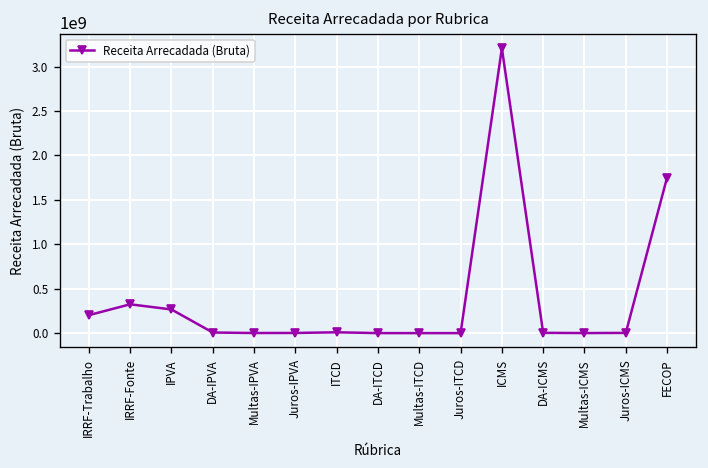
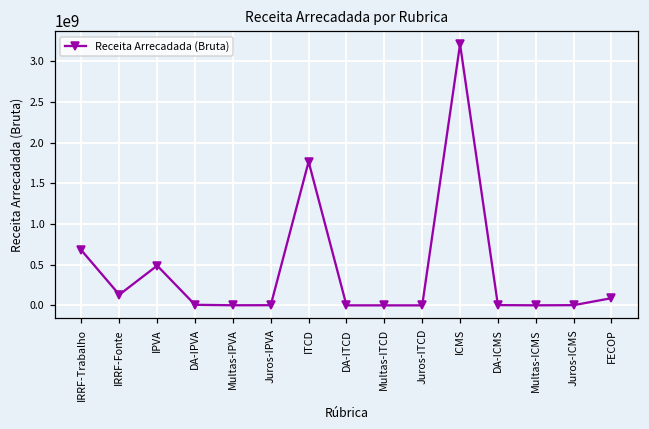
IRRF-Trabalho: 200000000 -> 700000000
IRRF-Fonte: 300000000 -> 100000000
IPVA: 300000000 -> 500000000
ITCD: 0 -> 1800000000
FECOP: 1800000000 -> 100000000
